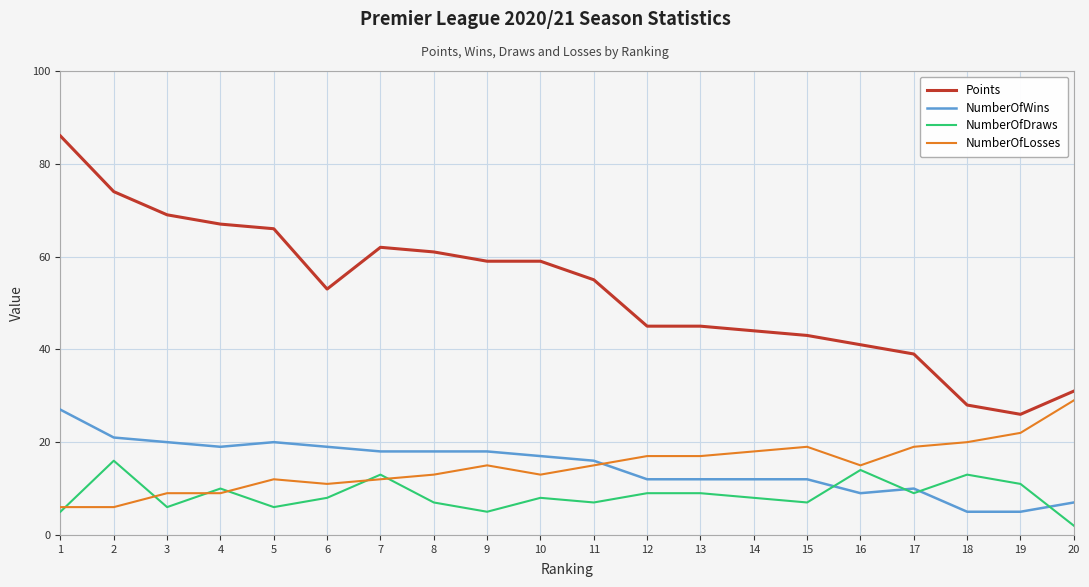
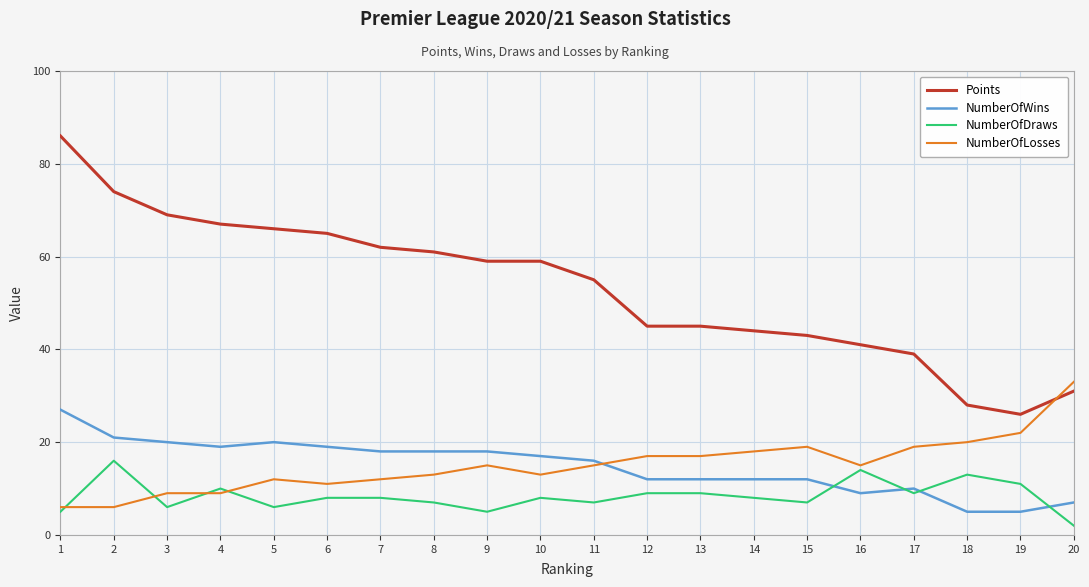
Points, 6: 53 -> 65
NumberOfDraws, 7: 13 -> 8
NumberOfLosses, 20: 29 -> 33
